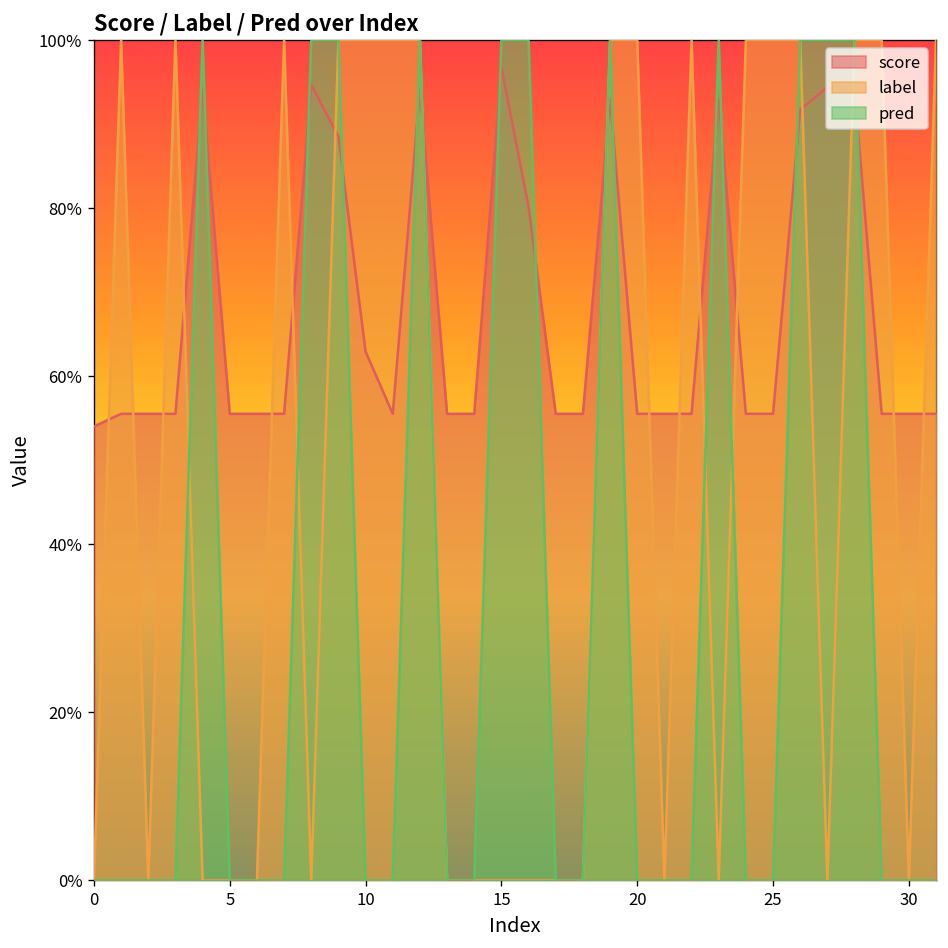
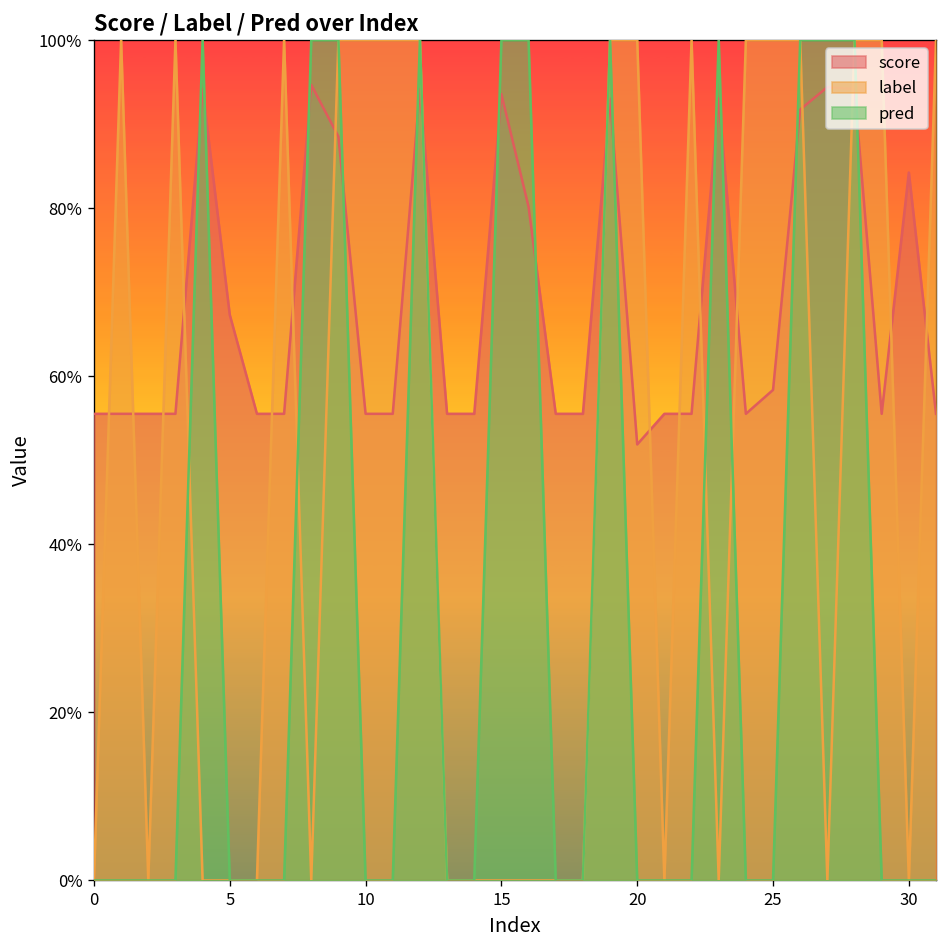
score, 0: 54% -> 56%
score, 5: 56% -> 67%
score, 10: 63% -> 56%
score, 15: 97% -> 94%
score, 20: 56% -> 52%
score, 25: 56% -> 58%
score, 30: 56% -> 84%
